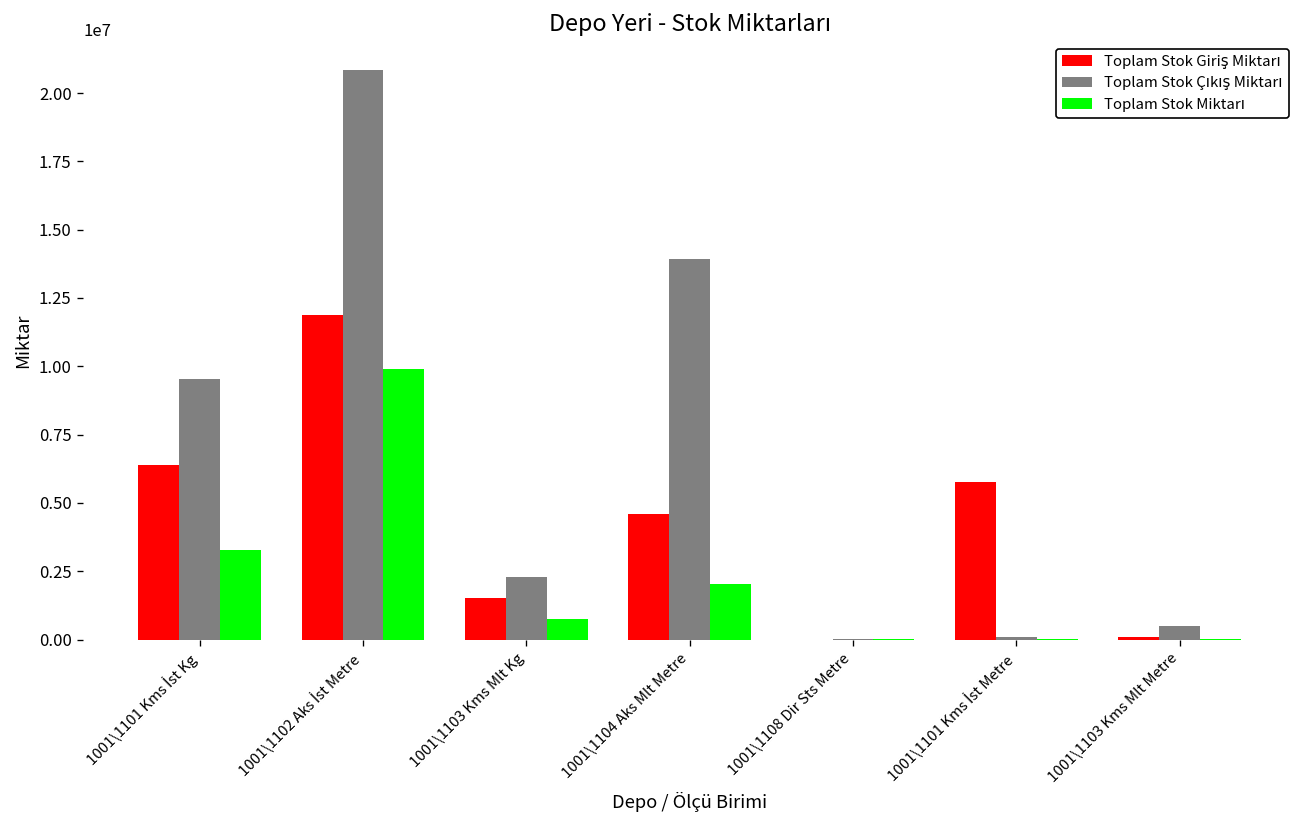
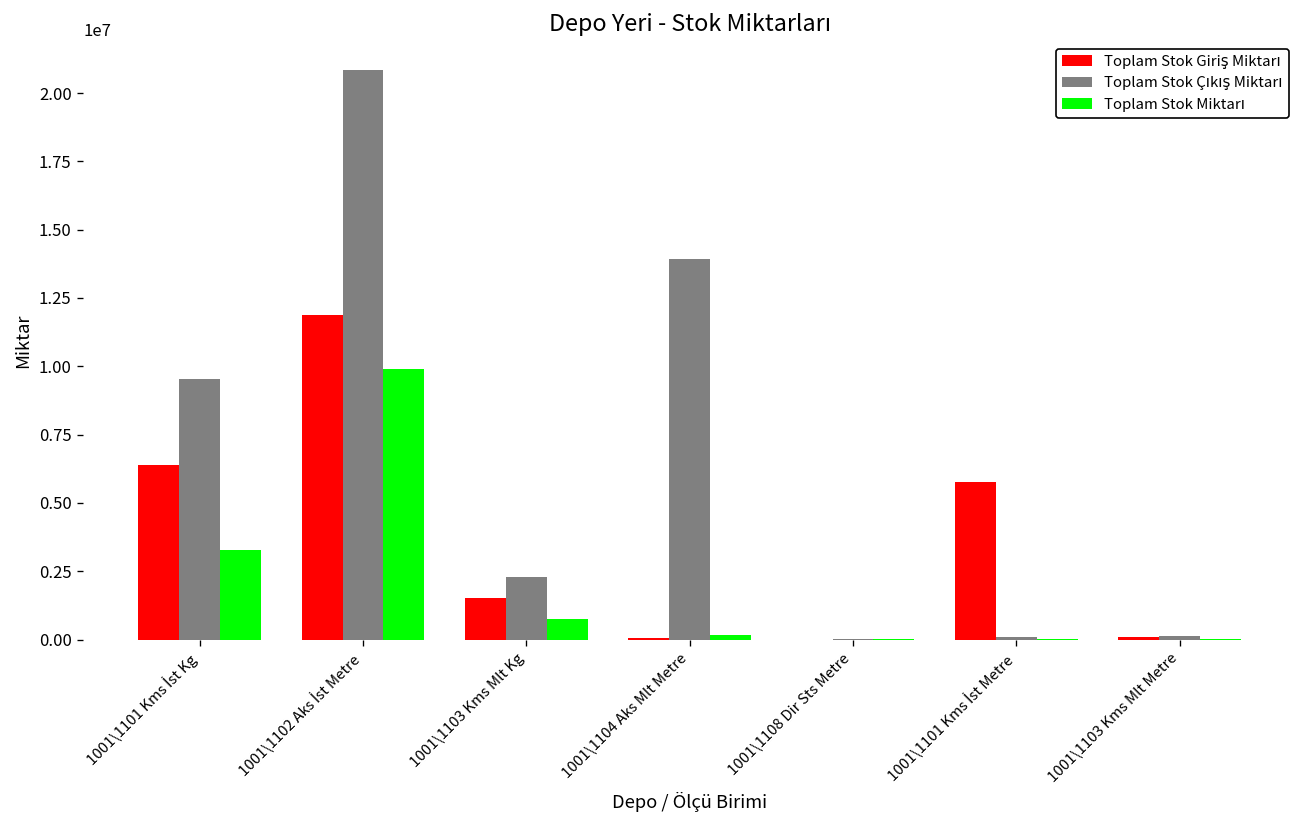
Toplam Stok Giriş Miktarı, 1001\1104 Aks Mlt Metre: 4600000 -> 0
Toplam Stok Miktarı, 1001\1104 Aks Mlt Metre: 2000000 -> 200000
Toplam Stok Çıkış Miktarı, 1001\1103 Kms Mlt Metre: 500000 -> 100000
